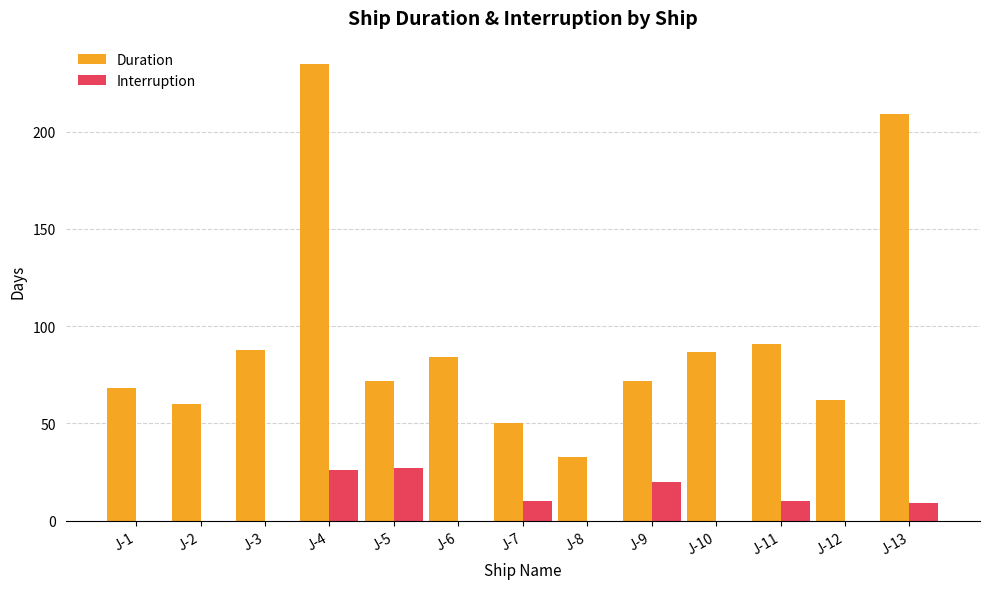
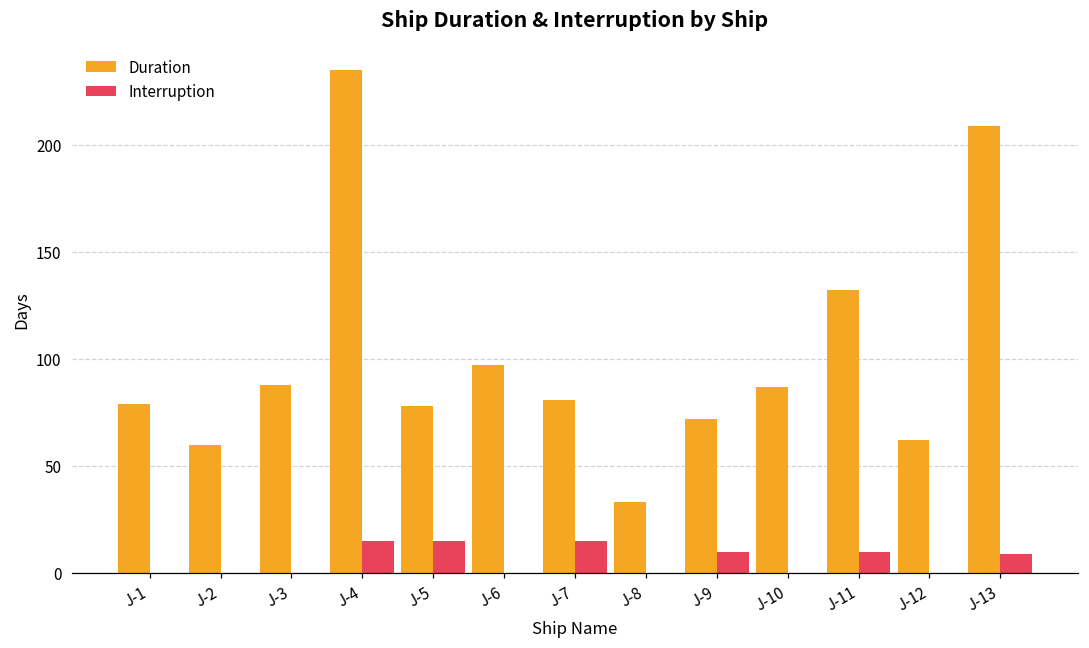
Duration, J-1: 68 -> 79
Interruption, J-4: 26 -> 15
Duration, J-5: 72 -> 78
Interruption, J-5: 27 -> 15
Duration, J-6: 84 -> 97
Duration, J-7: 50 -> 81
Interruption, J-7: 10 -> 15
Interruption, J-9: 20 -> 10
Duration, J-11: 91 -> 132
